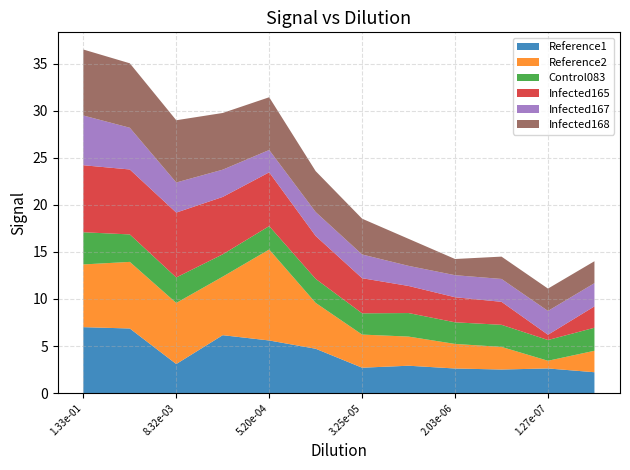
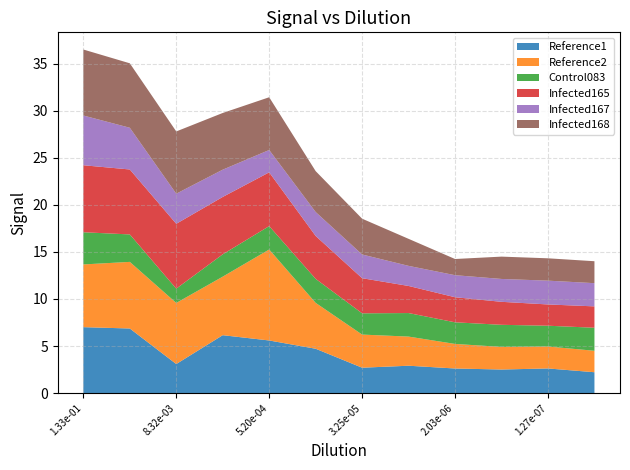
Control083, 8.32e-03: 3 -> 2
Reference2, 1.27e-07: 1 -> 2
Infected165, 1.27e-07: 1 -> 2
